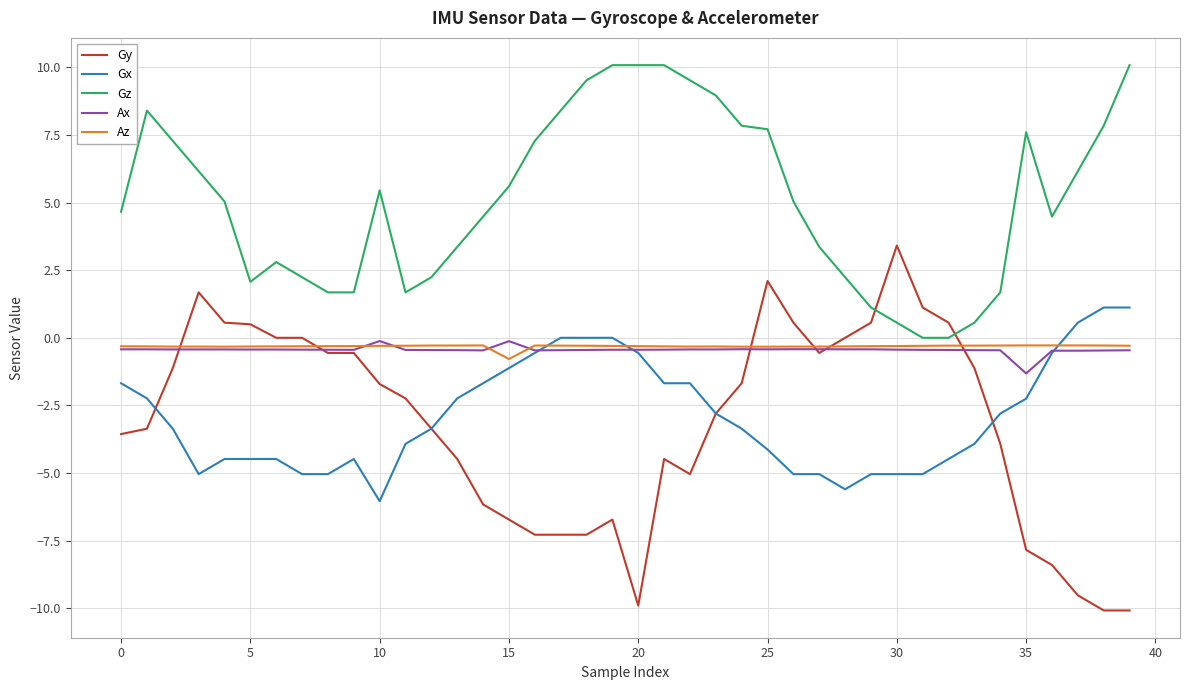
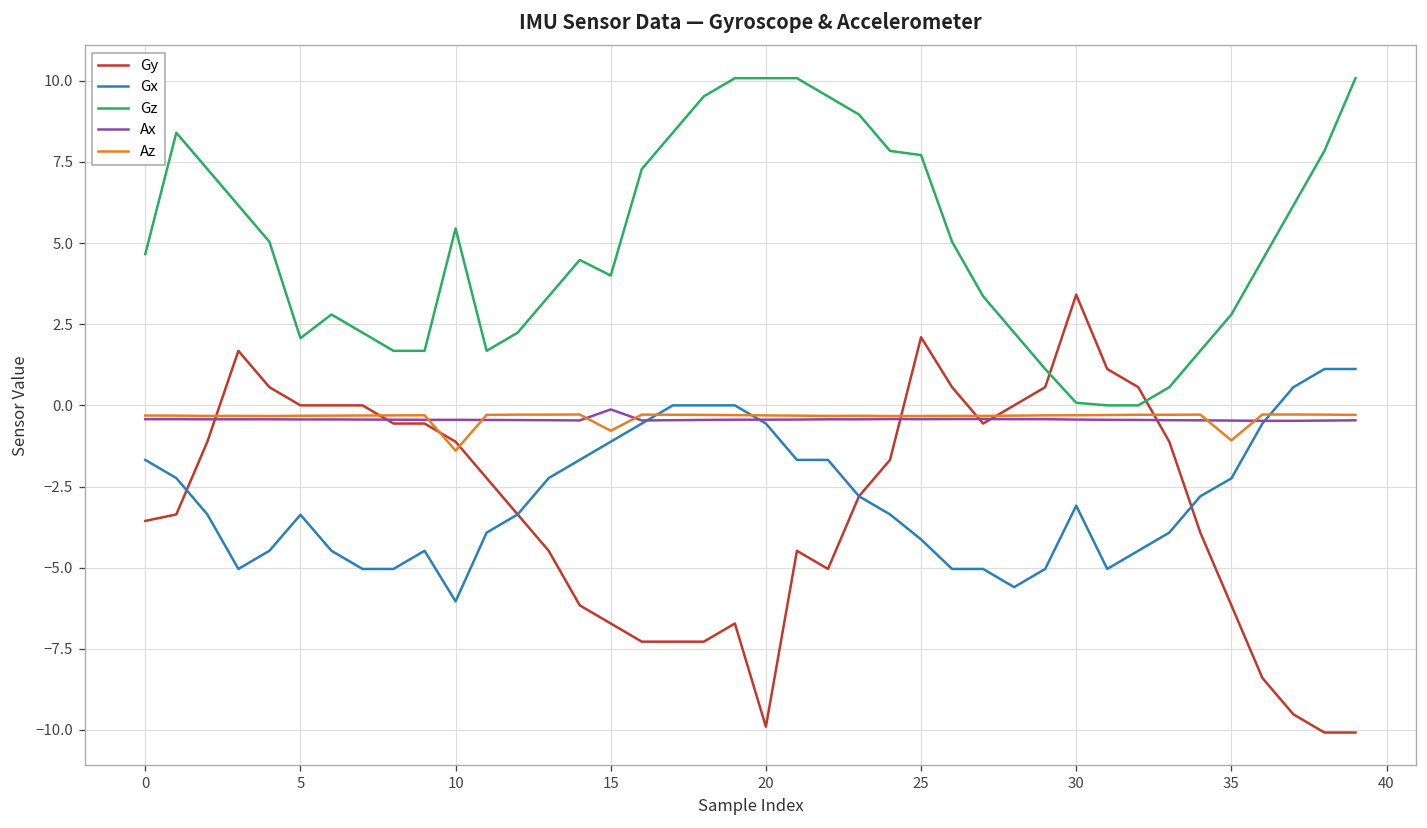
Gy, 5: 0.5 -> 0.0
Gx, 5: -4.5 -> -3.4
Gy, 10: -1.7 -> -1.1
Ax, 10: -0.1 -> -0.4
Az, 10: -0.3 -> -1.4
Gz, 15: 5.6 -> 4.0
Gx, 30: -5.0 -> -3.1
Gz, 30: 0.6 -> 0.1
Gy, 35: -7.8 -> -6.2
Gz, 35: 7.6 -> 2.8
Ax, 35: -1.3 -> -0.5
Az, 35: -0.3 -> -1.1
